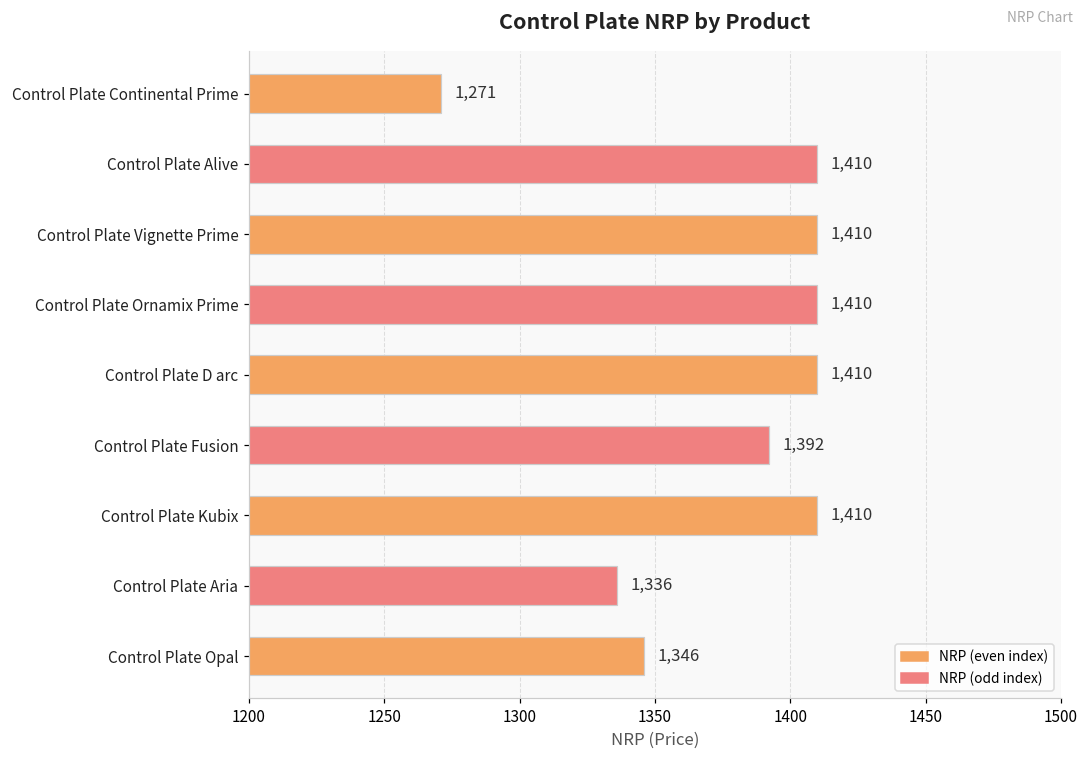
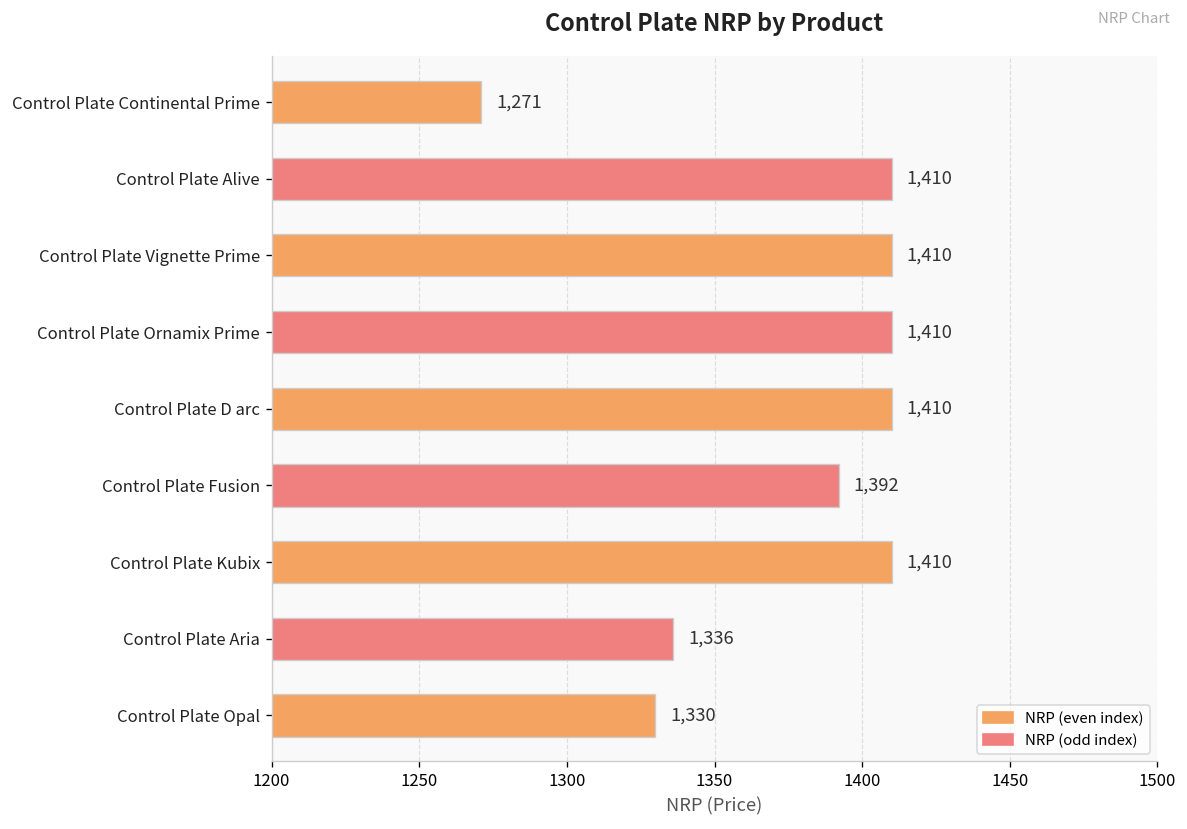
Control Plate Opal: 1,346 -> 1,330
